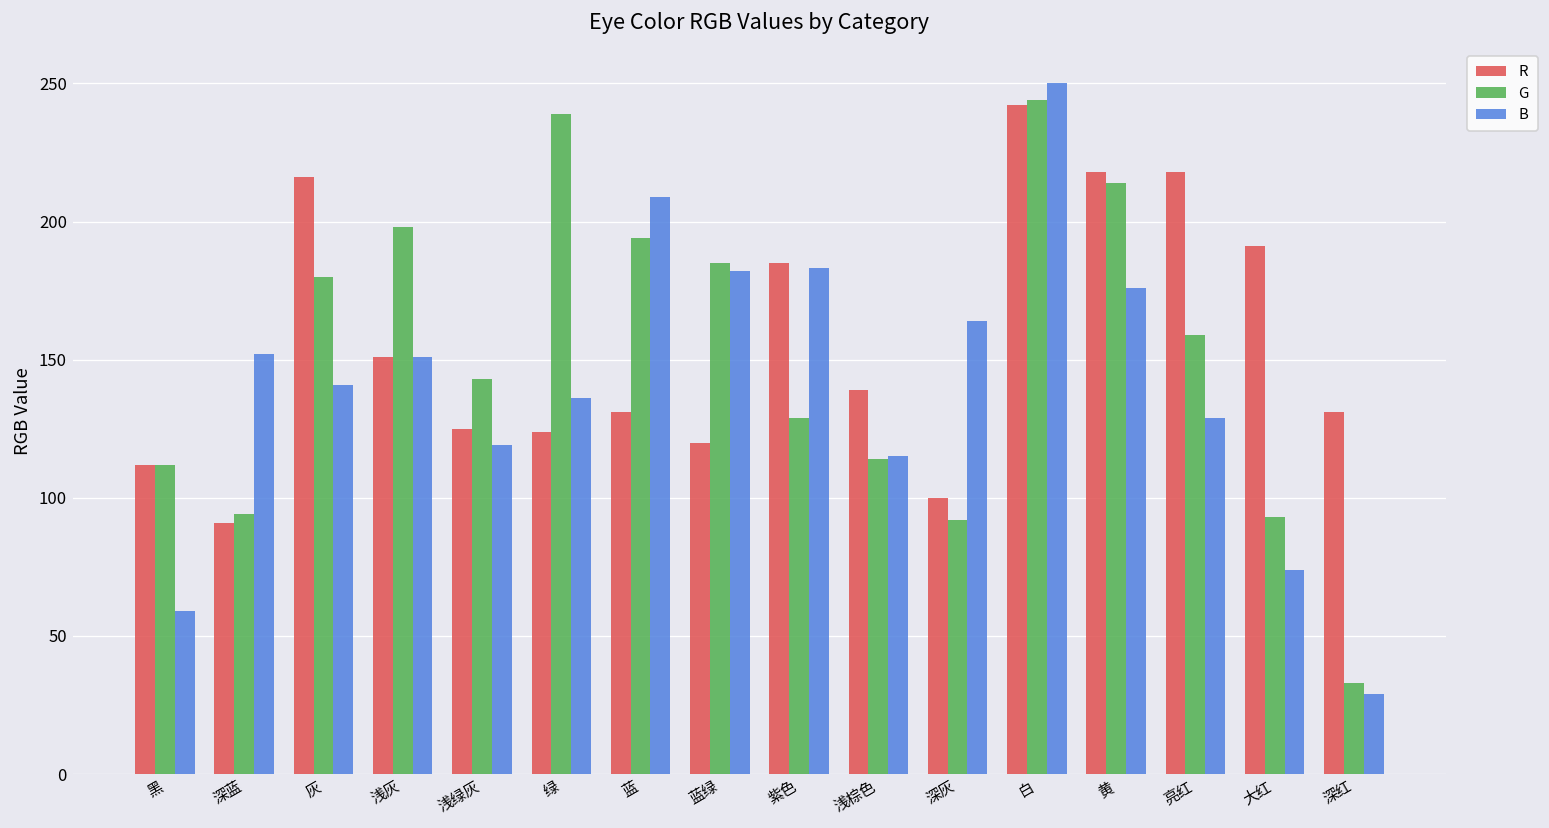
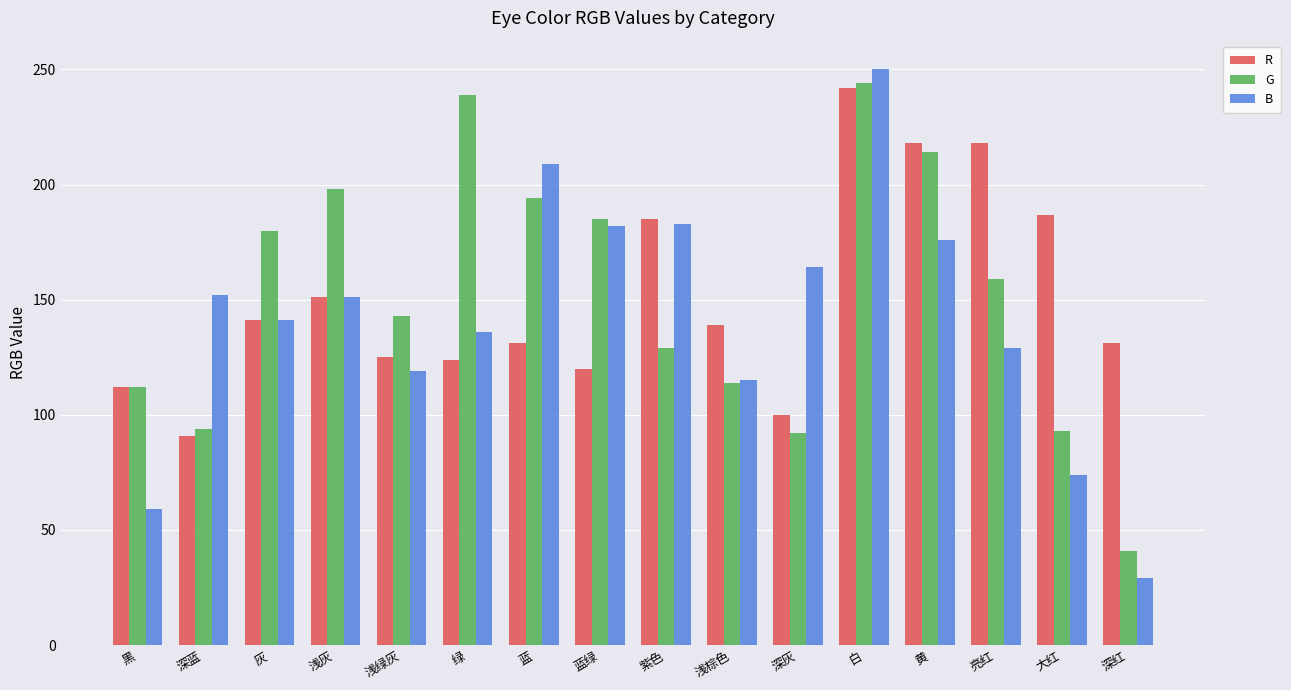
R, 灰: 216 -> 141
R, 大红: 191 -> 187
G, 深红: 33 -> 41
